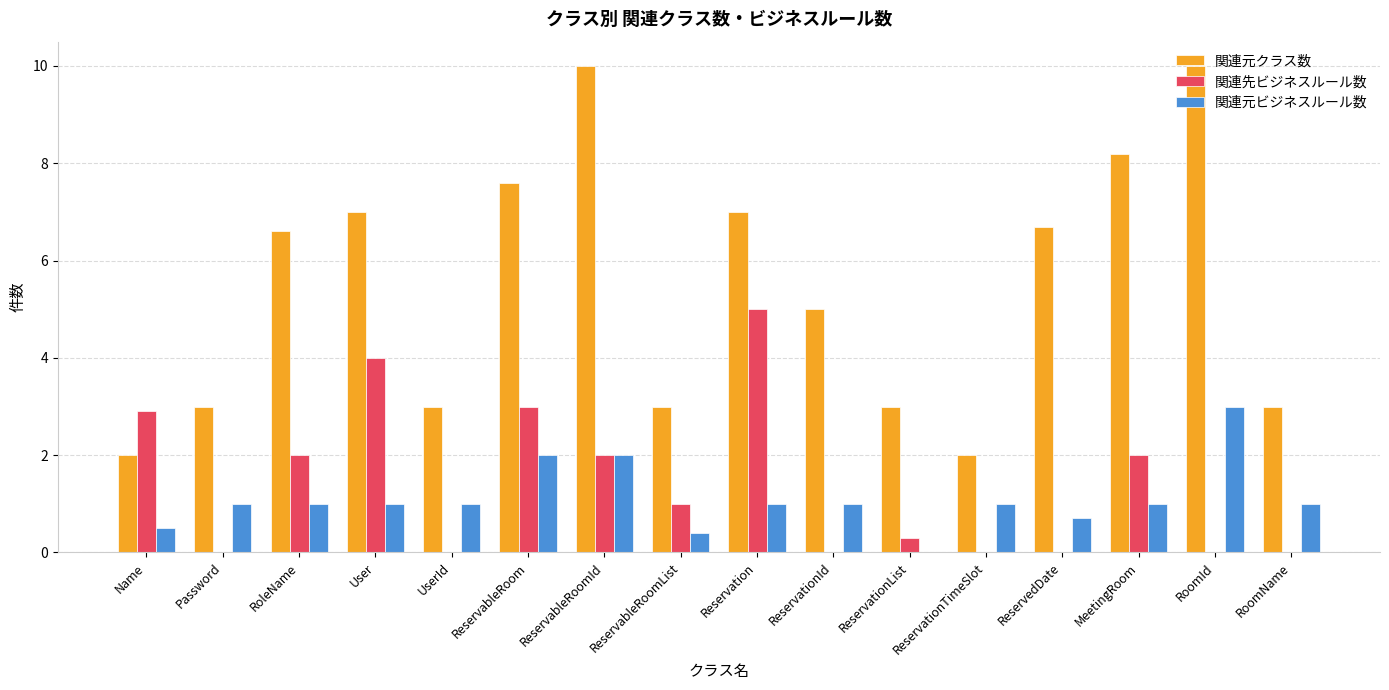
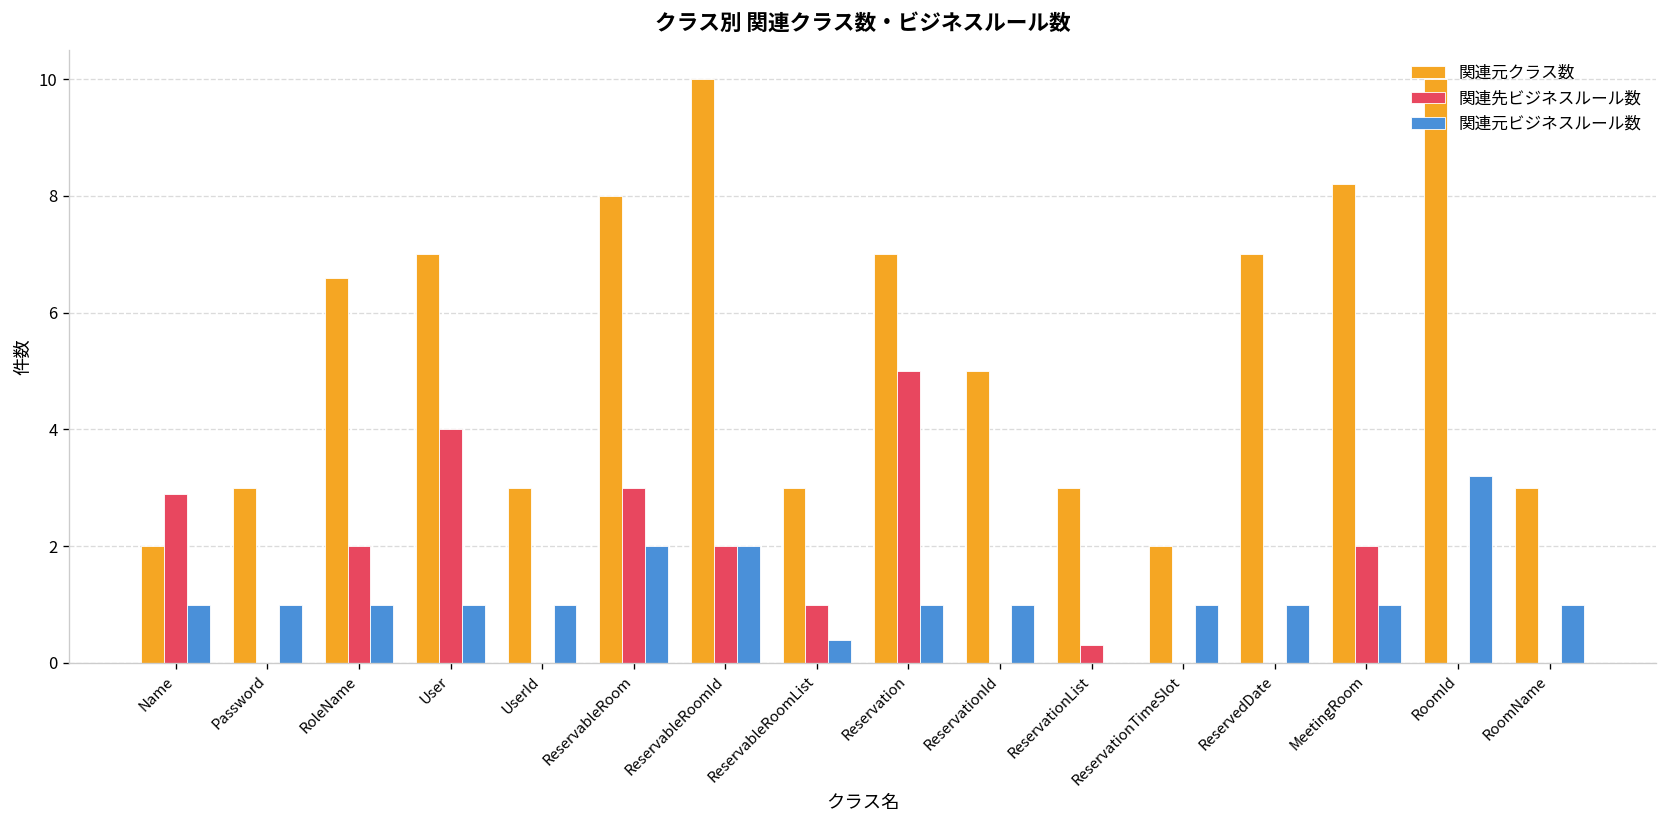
関連元ビジネスルール数, Name: 0.5 -> 1.0
関連元クラス数, ReservableRoom: 7.6 -> 8.0
関連元クラス数, ReservedDate: 6.7 -> 7.0
関連元ビジネスルール数, ReservedDate: 0.7 -> 1.0
関連元ビジネスルール数, RoomId: 3.0 -> 3.2
